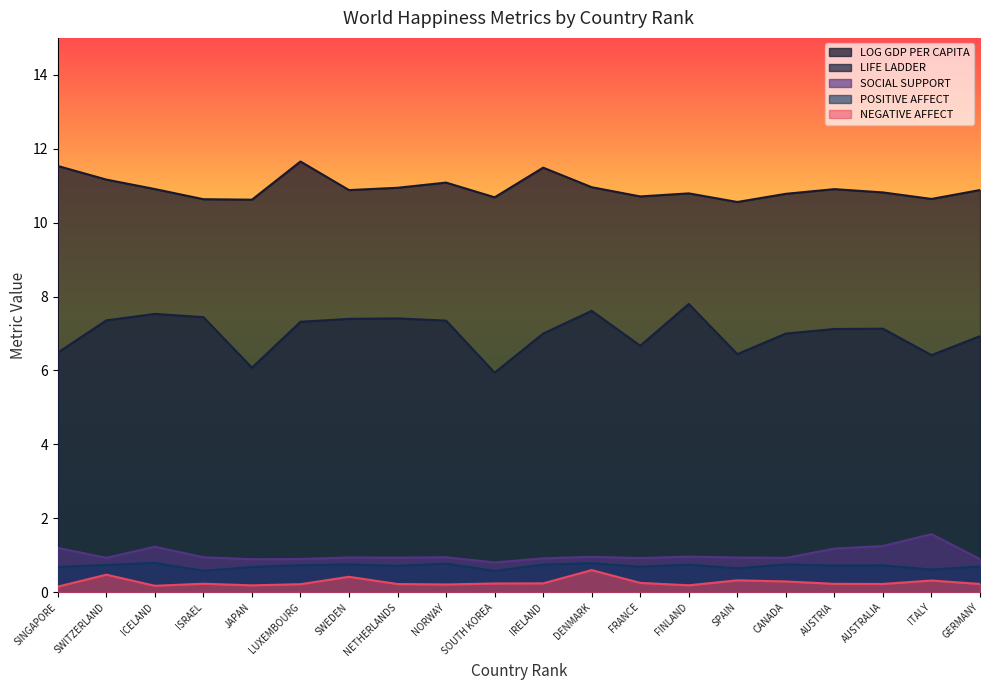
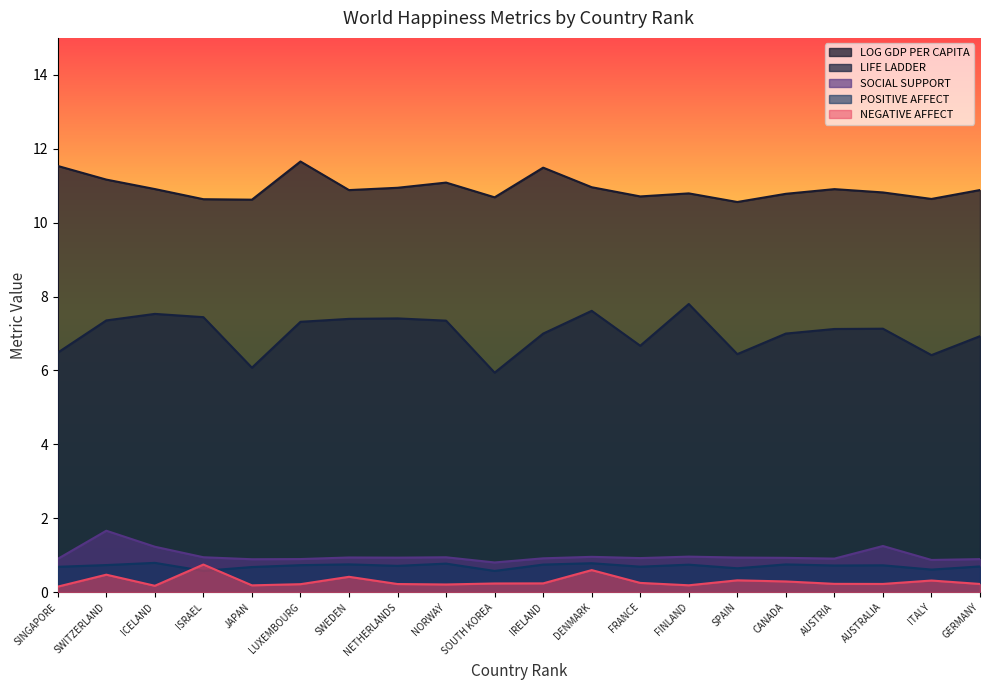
SOCIAL SUPPORT, SINGAPORE: 1.2 -> 0.9
SOCIAL SUPPORT, SWITZERLAND: 0.9 -> 1.7
NEGATIVE AFFECT, ISRAEL: 0.2 -> 0.7
SOCIAL SUPPORT, AUSTRIA: 1.2 -> 0.9
SOCIAL SUPPORT, ITALY: 1.6 -> 0.9
